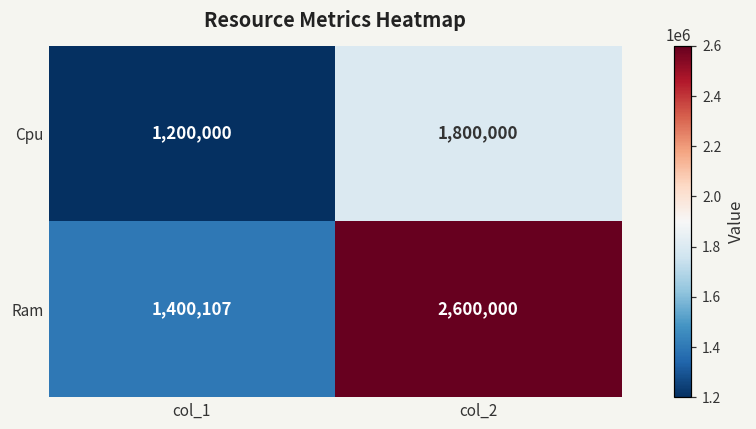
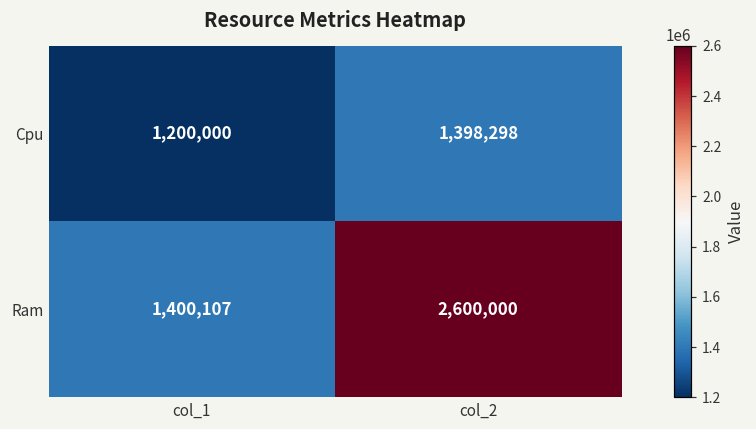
Cpu, col_2: 1,800,000 -> 1,398,298
